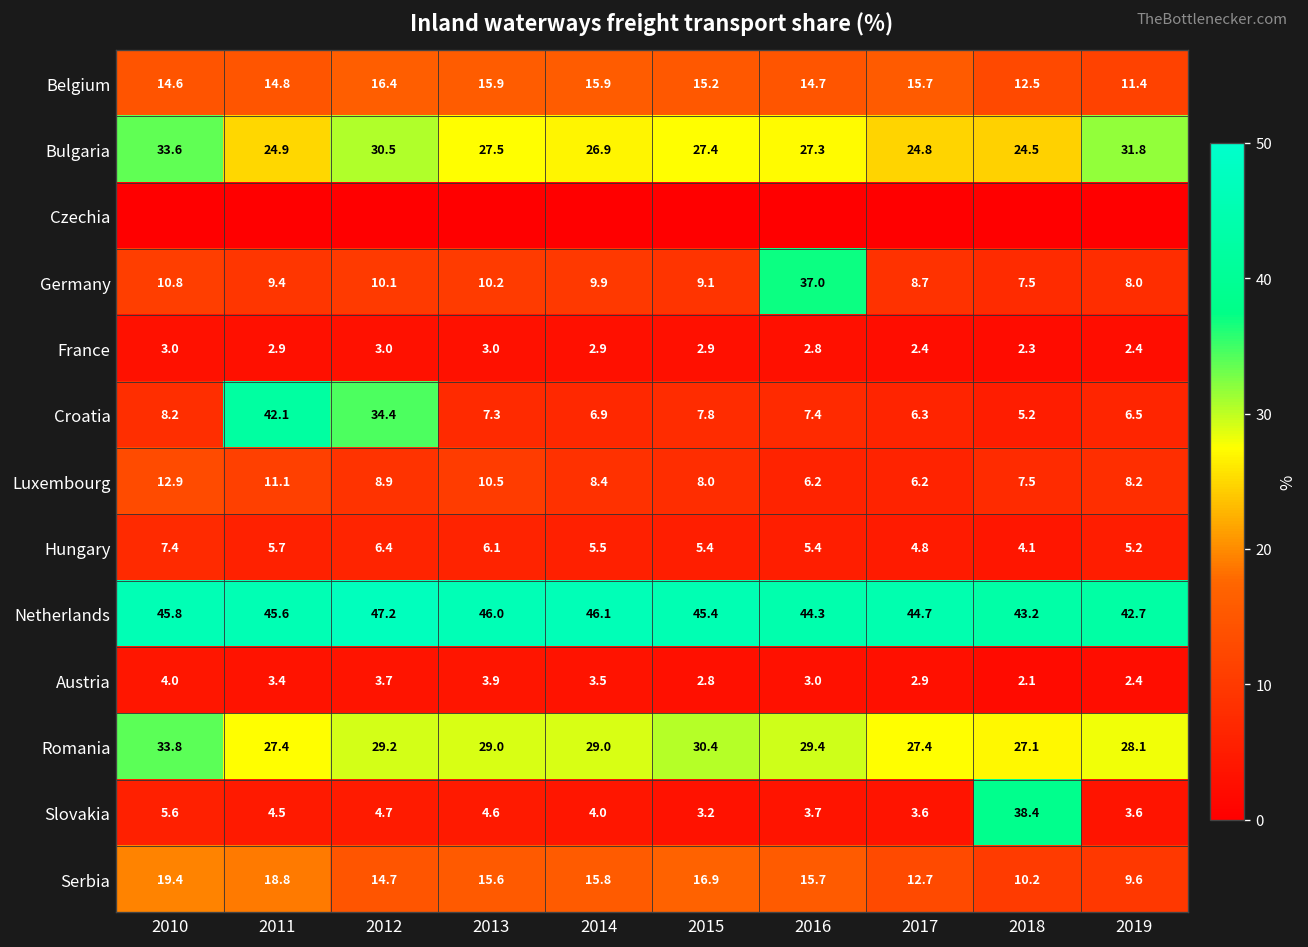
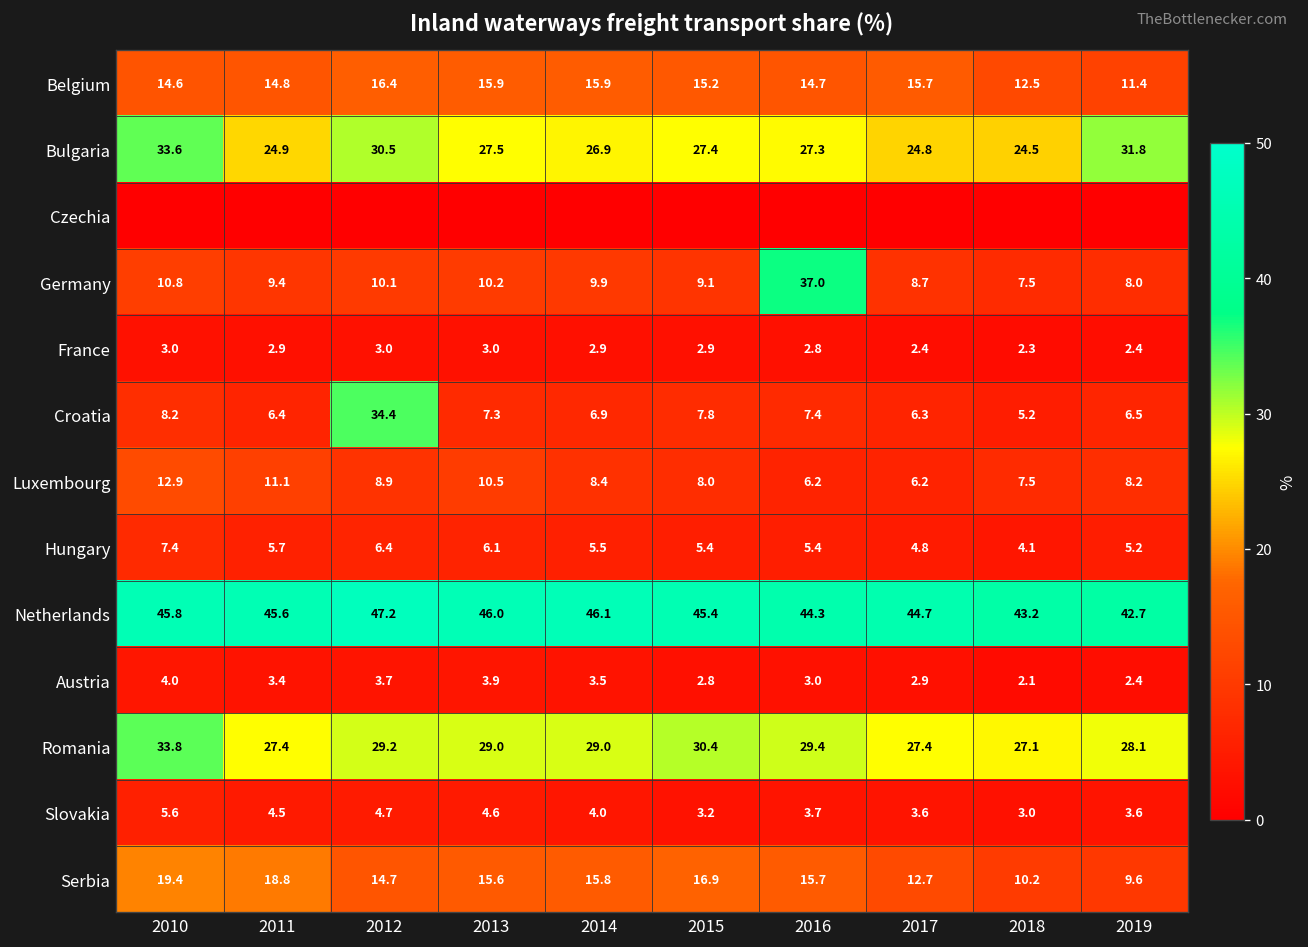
Croatia, 2011: 42.1 -> 6.4
Slovakia, 2018: 38.4 -> 3.0
